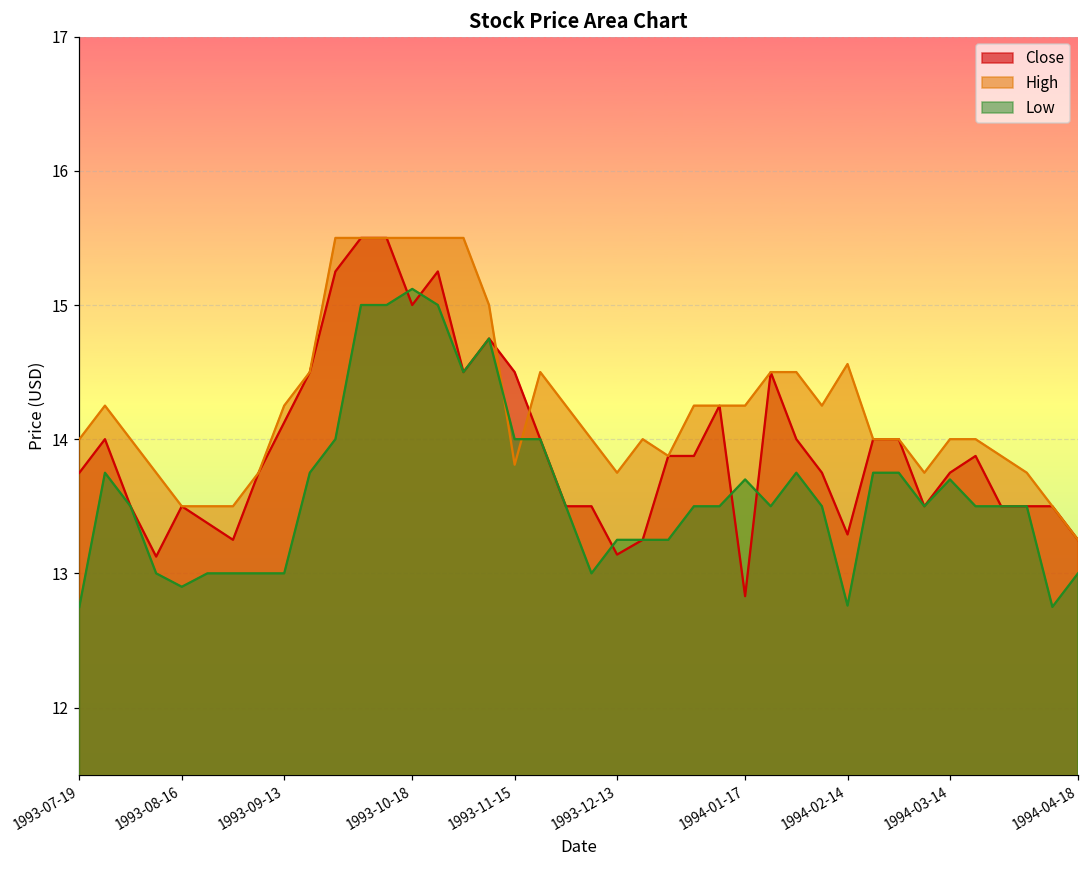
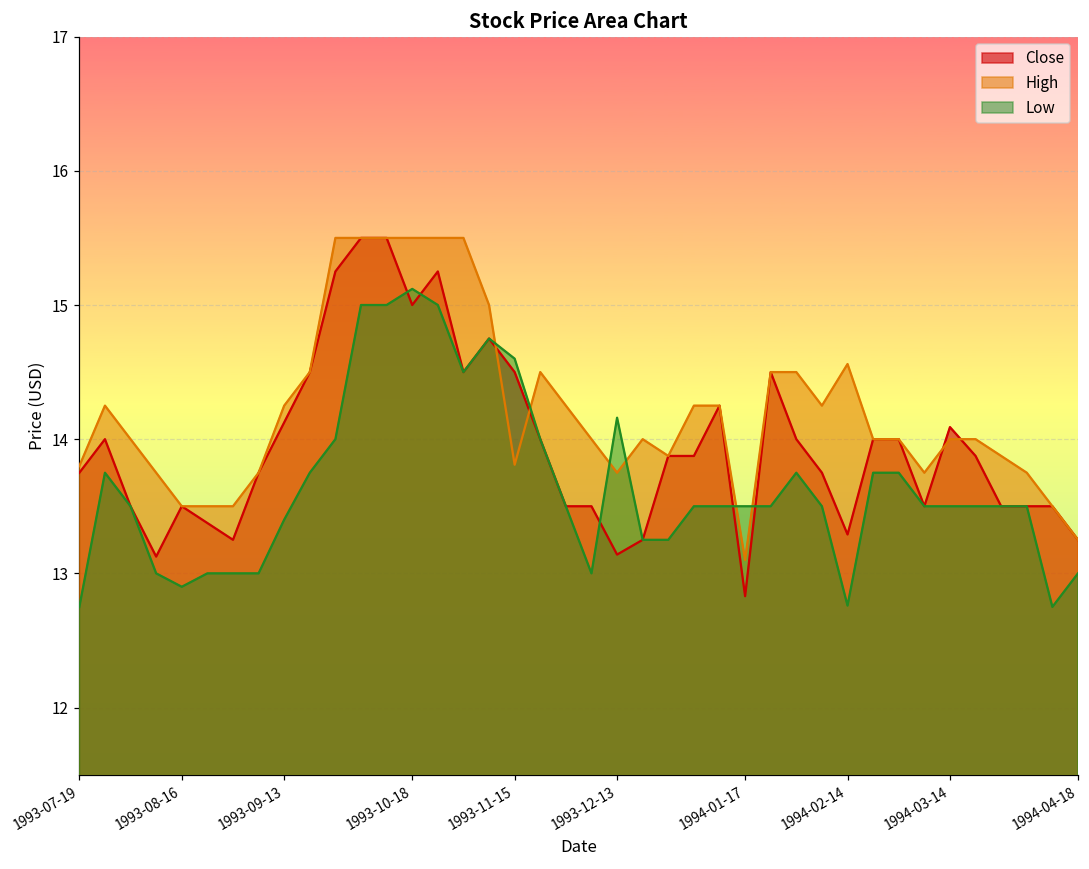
High, 1993-07-19: 14.0 -> 13.8
Low, 1993-09-13: 13.0 -> 13.4
Low, 1993-11-15: 14.0 -> 14.6
Low, 1993-12-13: 13.25 -> 14.16
High, 1994-01-17: 14.25 -> 13.10
Low, 1994-01-17: 13.7 -> 13.5
Close, 1994-03-14: 13.75 -> 14.09
Low, 1994-03-14: 13.7 -> 13.5
